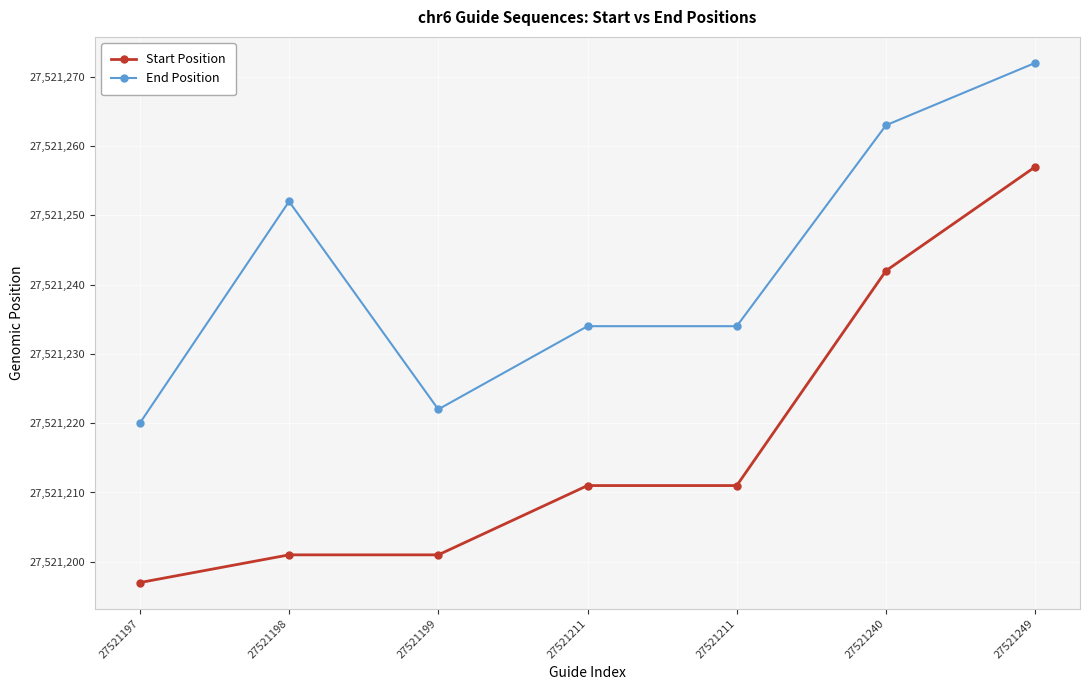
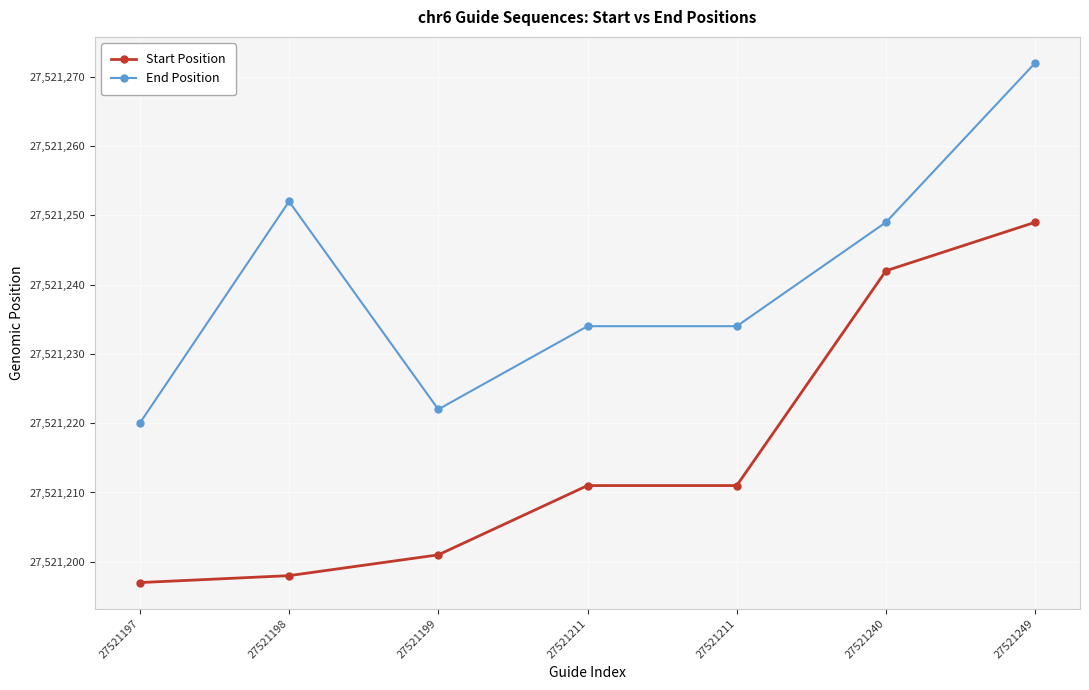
Start Position, 27521198: 27,521,201 -> 27,521,198
End Position, 27521240: 27,521,263 -> 27,521,249
Start Position, 27521249: 27,521,257 -> 27,521,249
